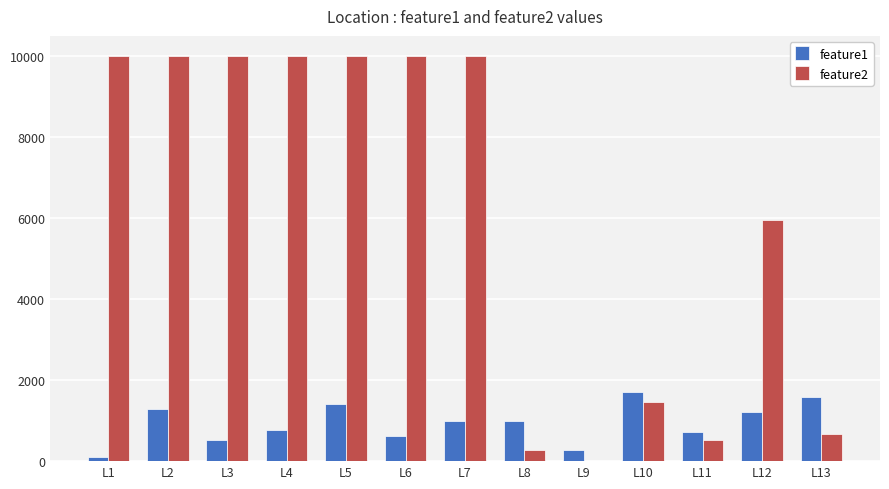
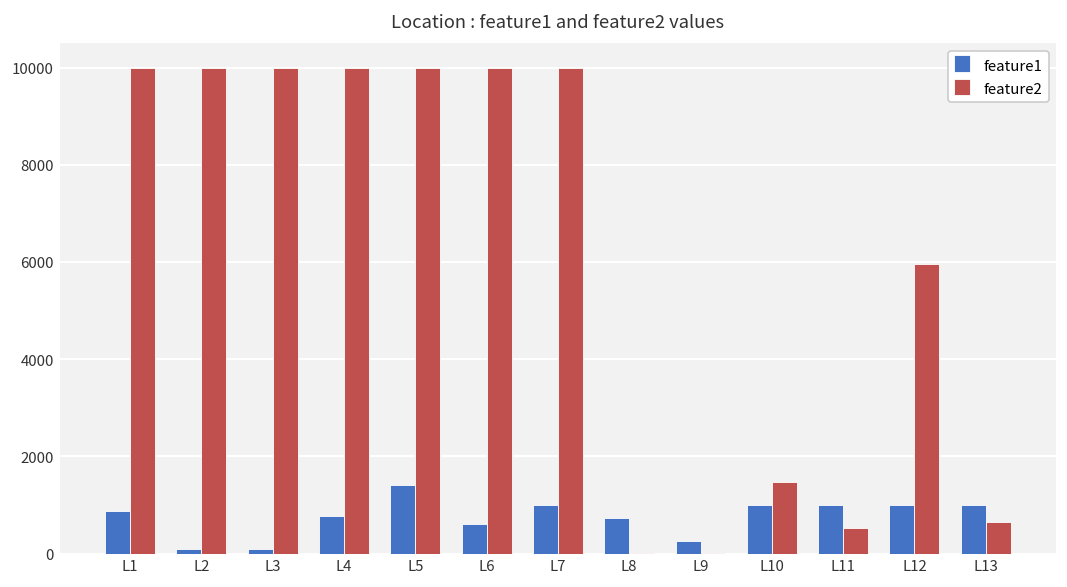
feature1, L1: 100 -> 900
feature1, L2: 1300 -> 100
feature1, L3: 500 -> 100
feature1, L8: 1000 -> 700
feature2, L8: 300 -> 0
feature1, L10: 1700 -> 1000
feature1, L11: 700 -> 1000
feature1, L12: 1200 -> 1000
feature1, L13: 1600 -> 1000
